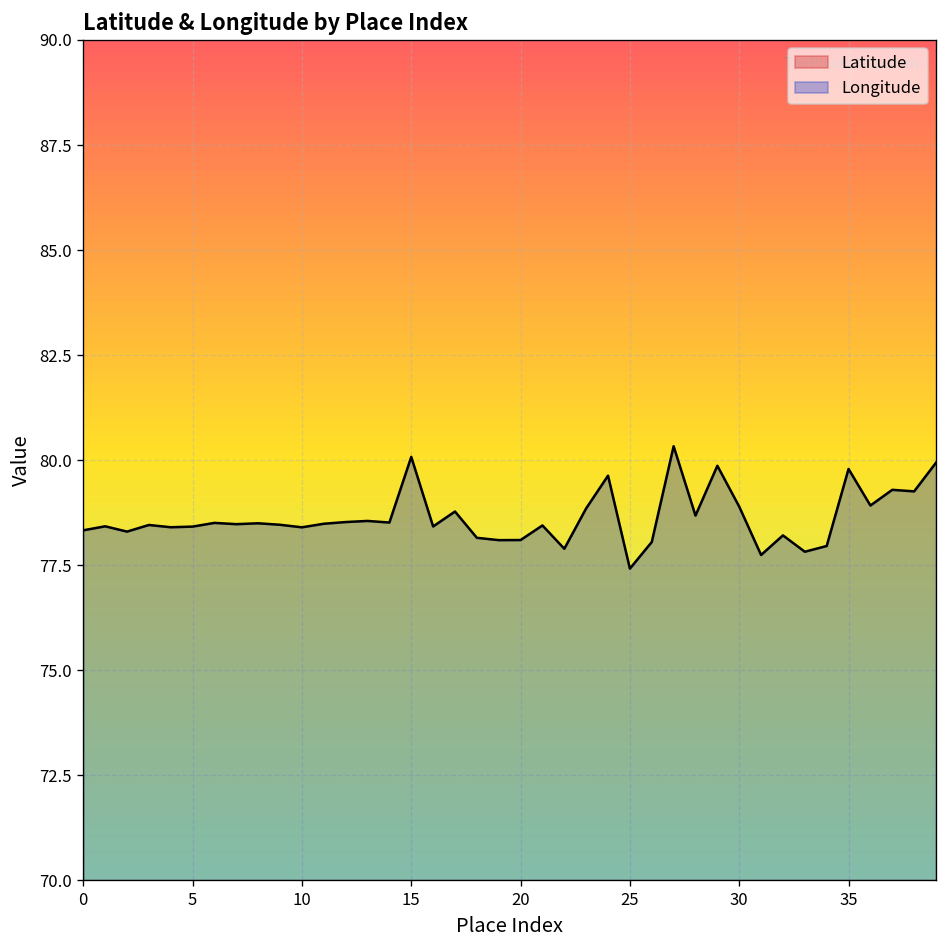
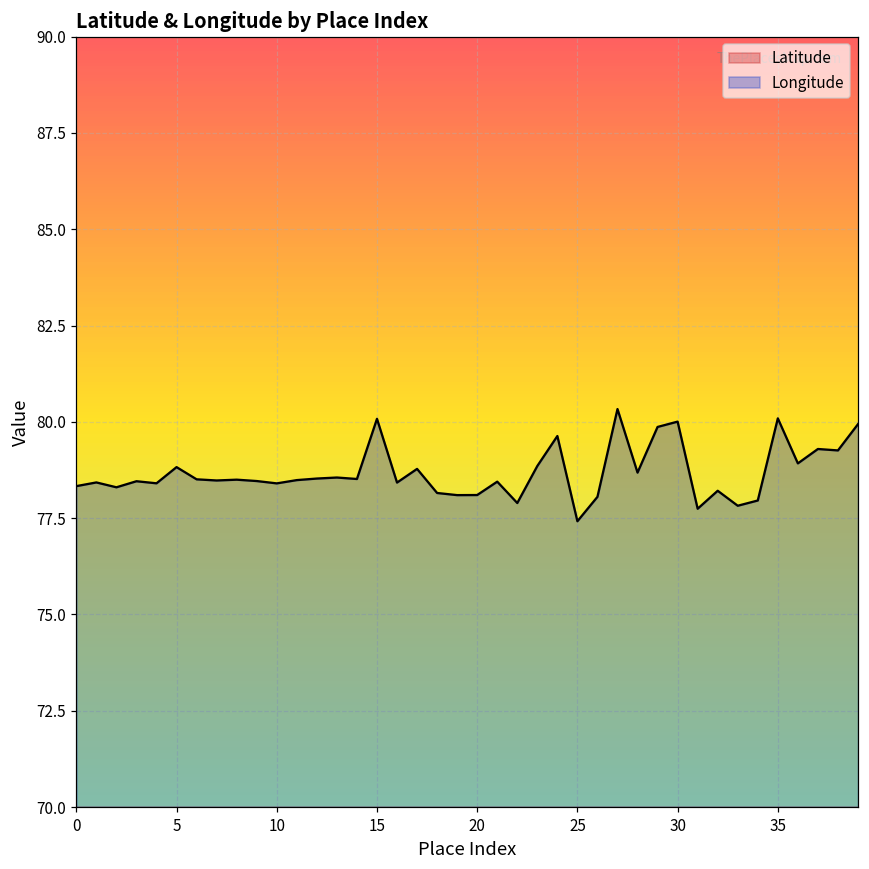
Longitude, 5: 78.4 -> 78.8
Longitude, 30: 78.9 -> 80.0
Longitude, 35: 79.8 -> 80.1
